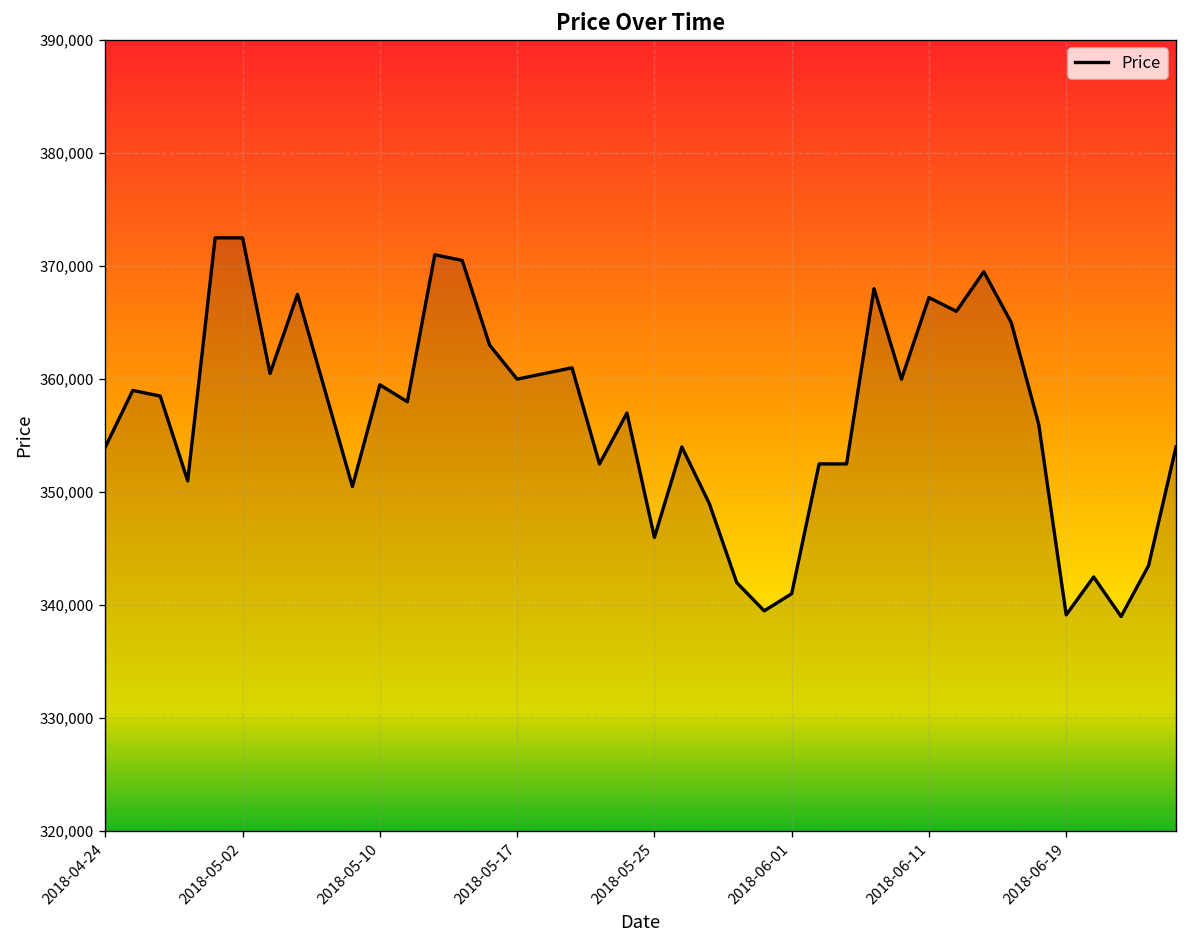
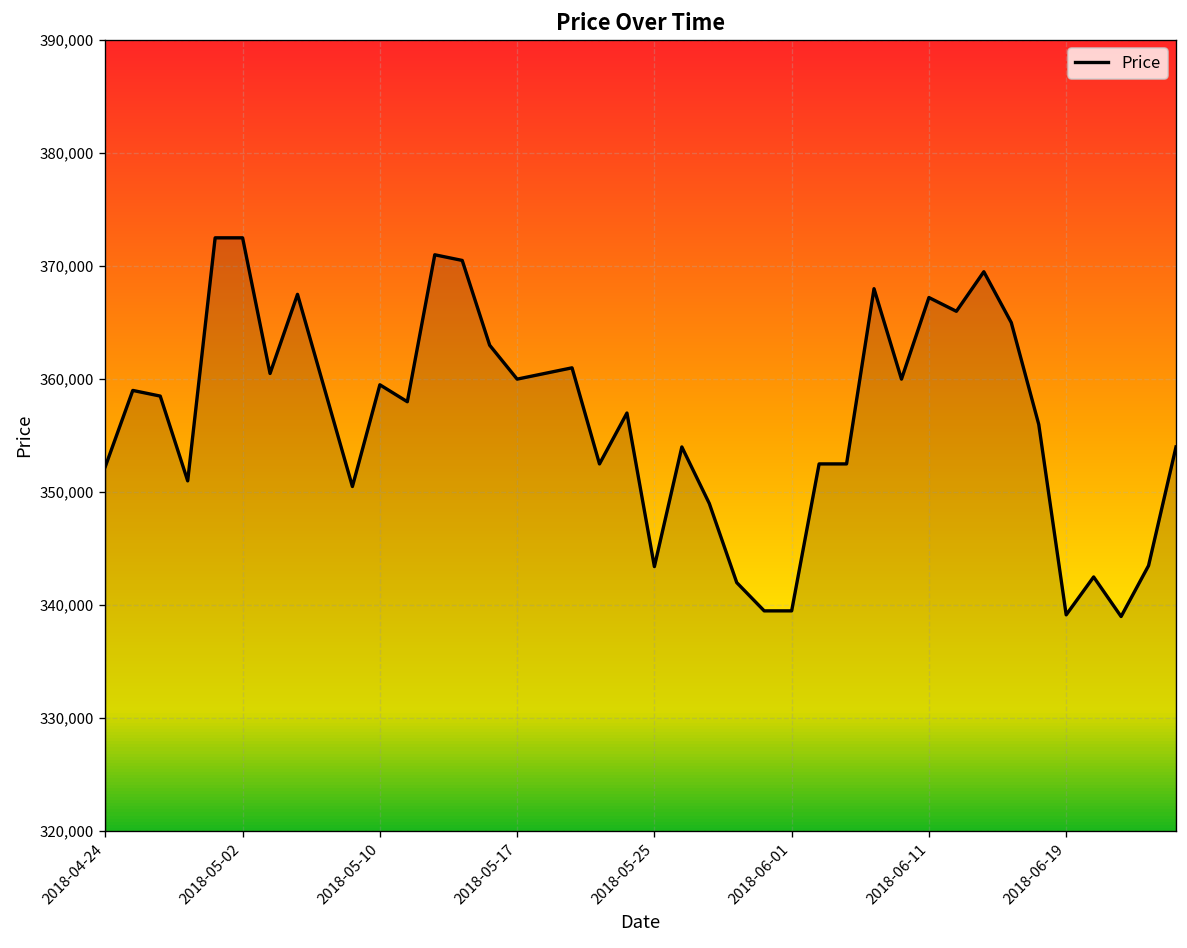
2018-04-24: 354,000 -> 352,000
2018-05-25: 346,000 -> 343,000
2018-06-01: 341,000 -> 340,000
